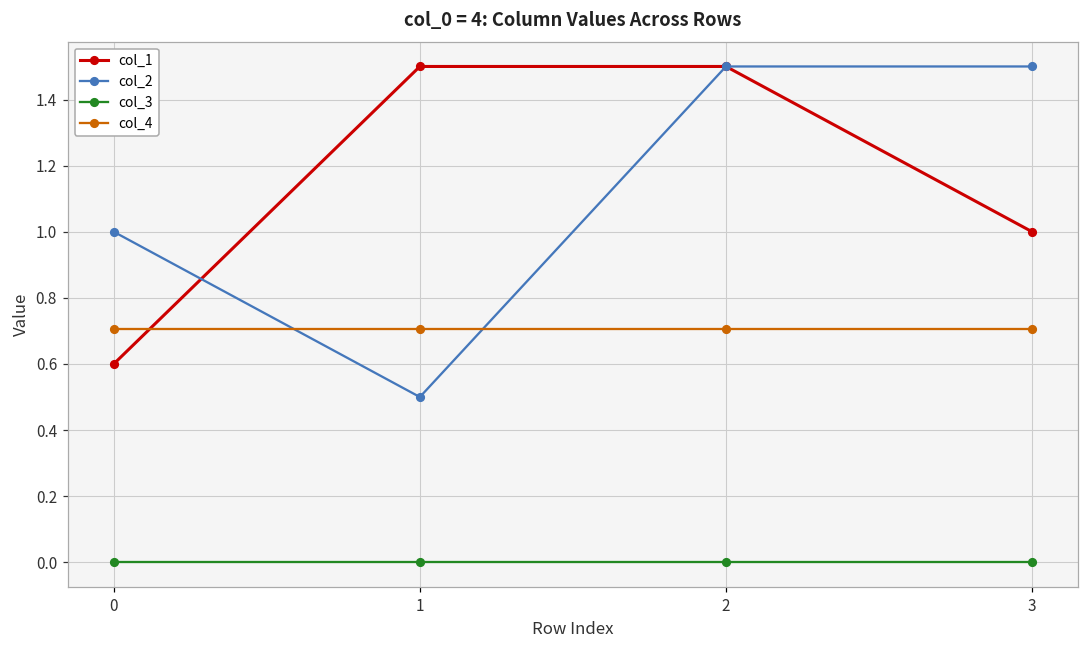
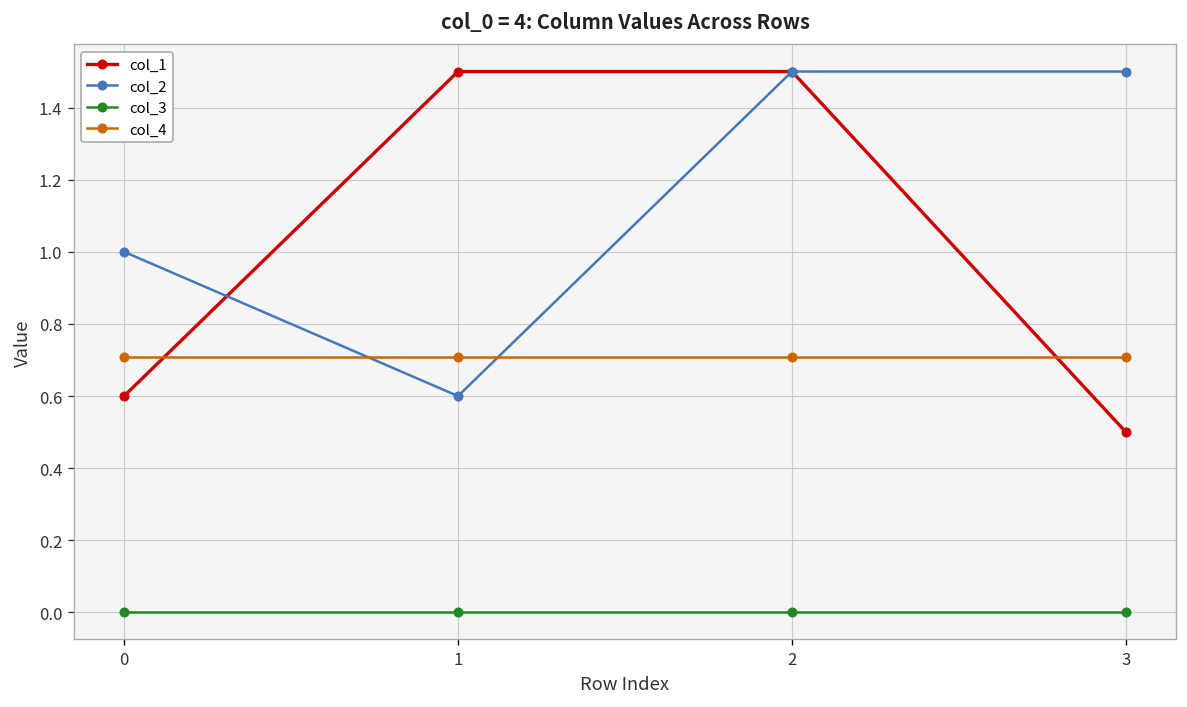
col_2, 1: 0.5 -> 0.6
col_1, 3: 1.0 -> 0.5
